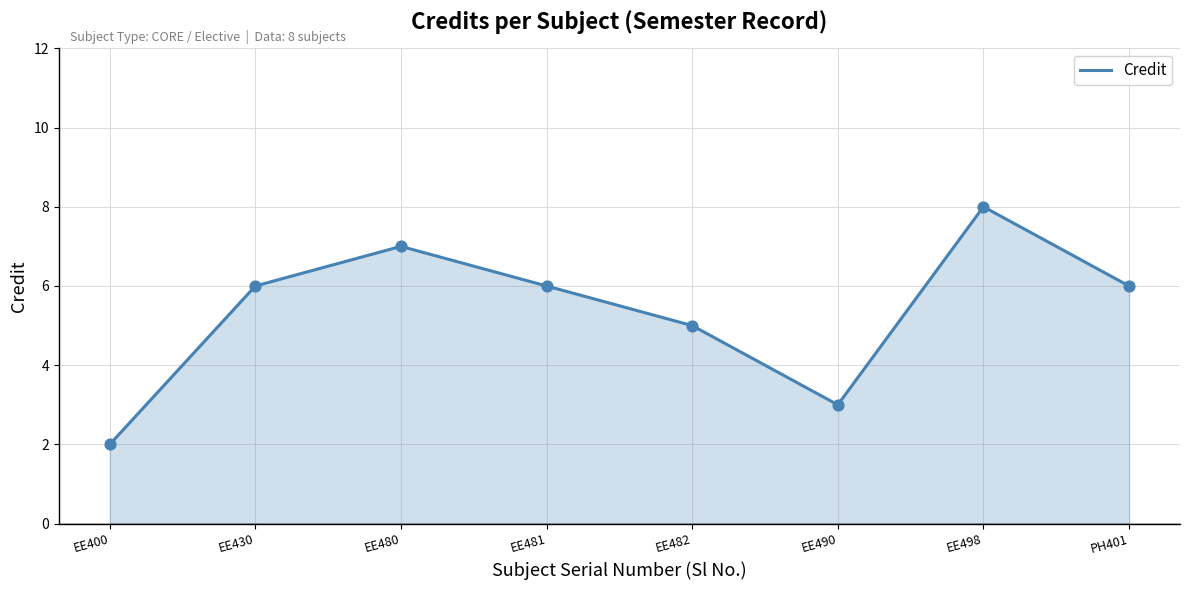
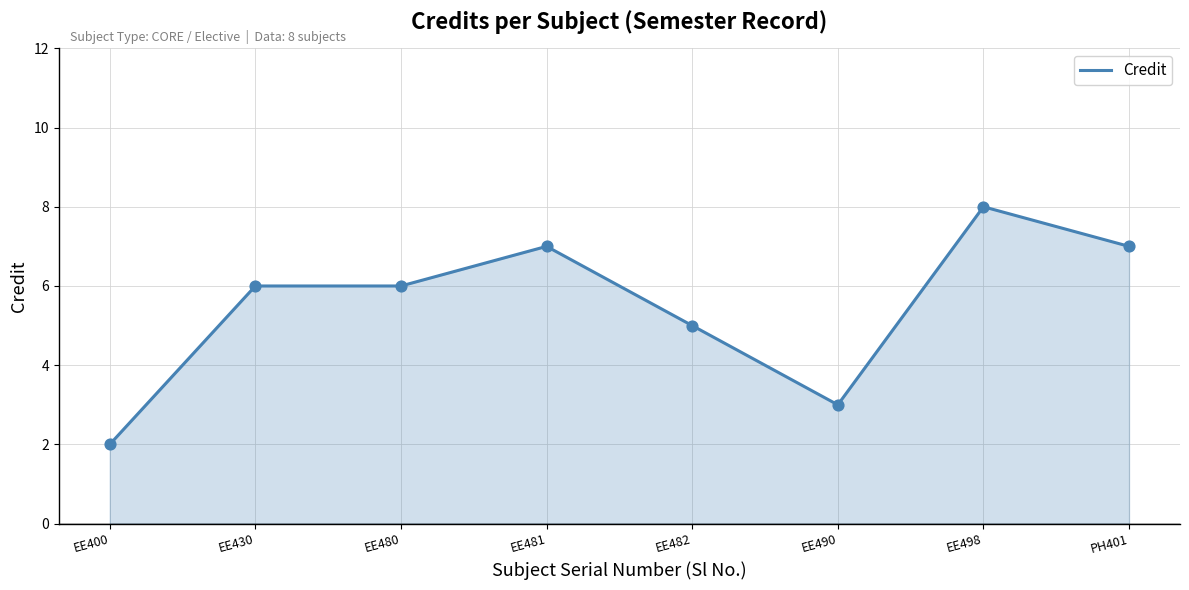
EE480: 7 -> 6
EE481: 6 -> 7
PH401: 6 -> 7
